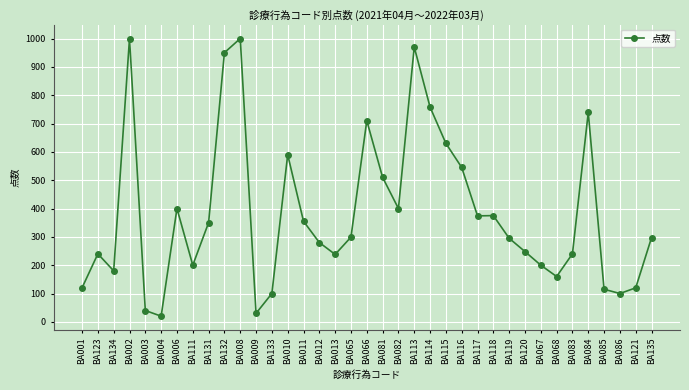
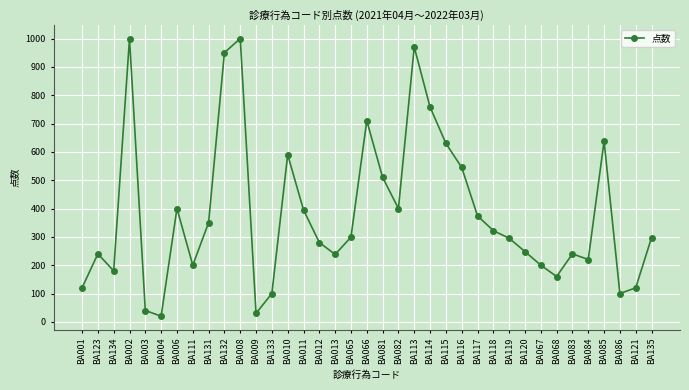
BA011: 360 -> 400
BA118: 380 -> 320
BA084: 740 -> 220
BA085: 120 -> 640
